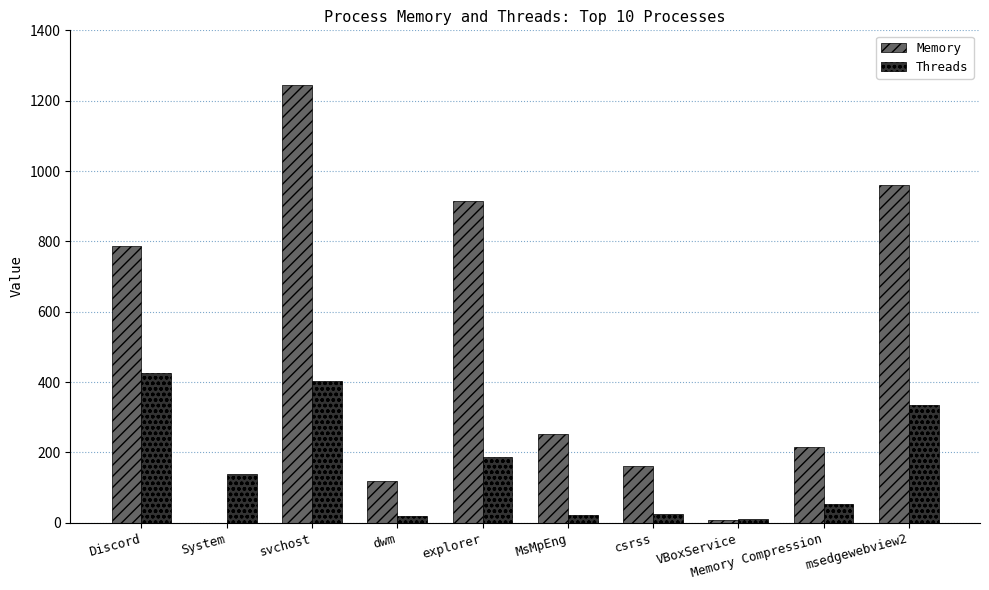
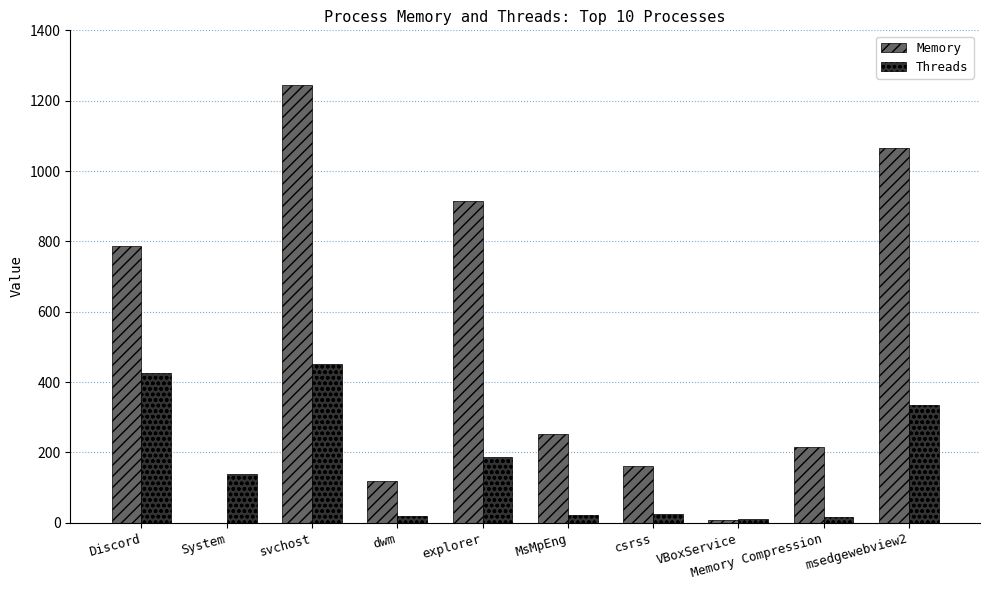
Threads, svchost: 400 -> 450
Threads, Memory Compression: 50 -> 20
Memory, msedgewebview2: 960 -> 1060
